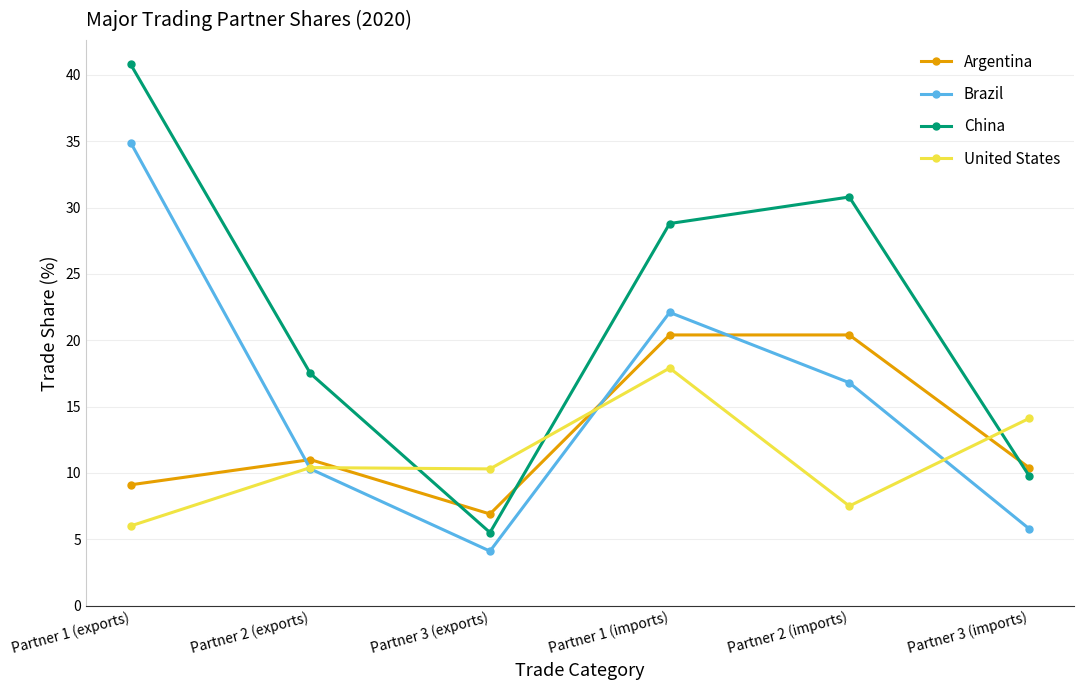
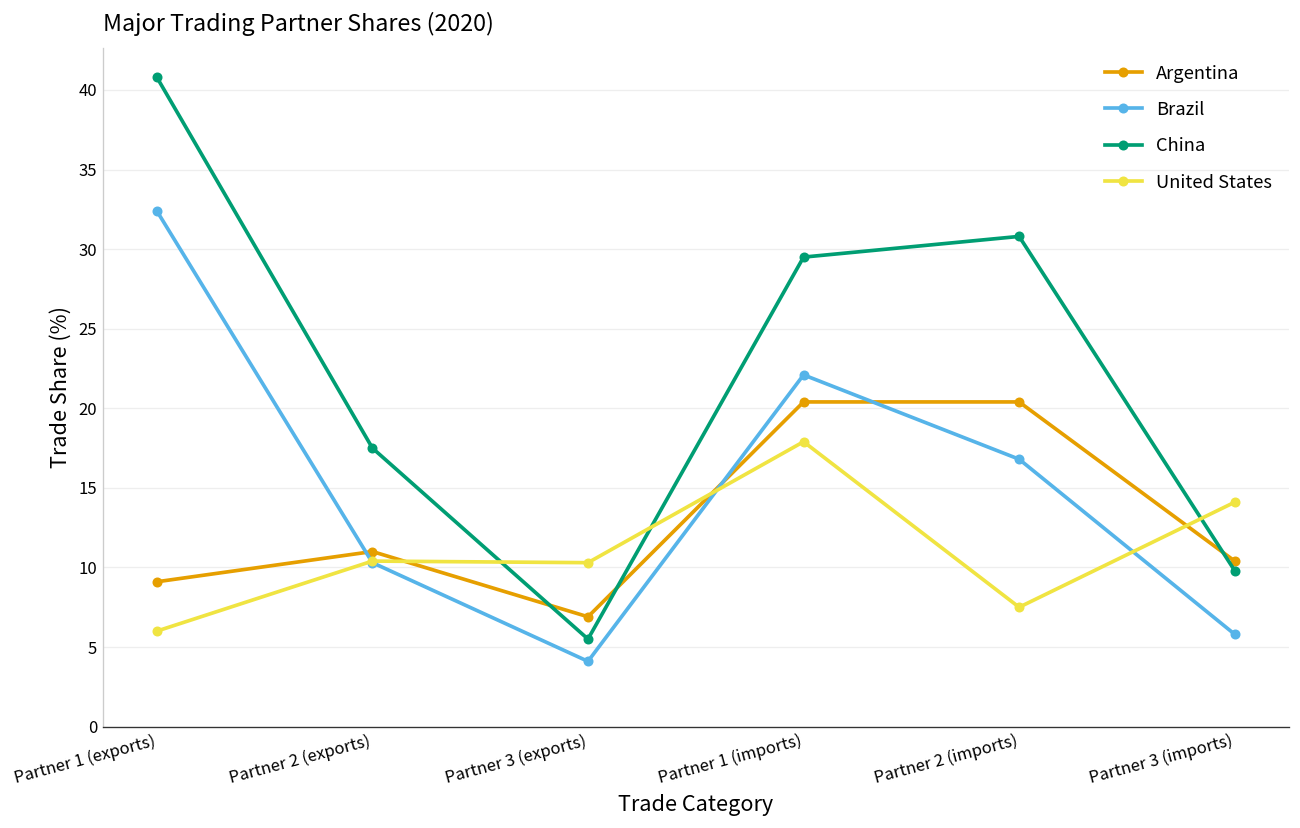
Brazil, Partner 1 (exports): 34.9 -> 32.4
China, Partner 1 (imports): 28.8 -> 29.5
